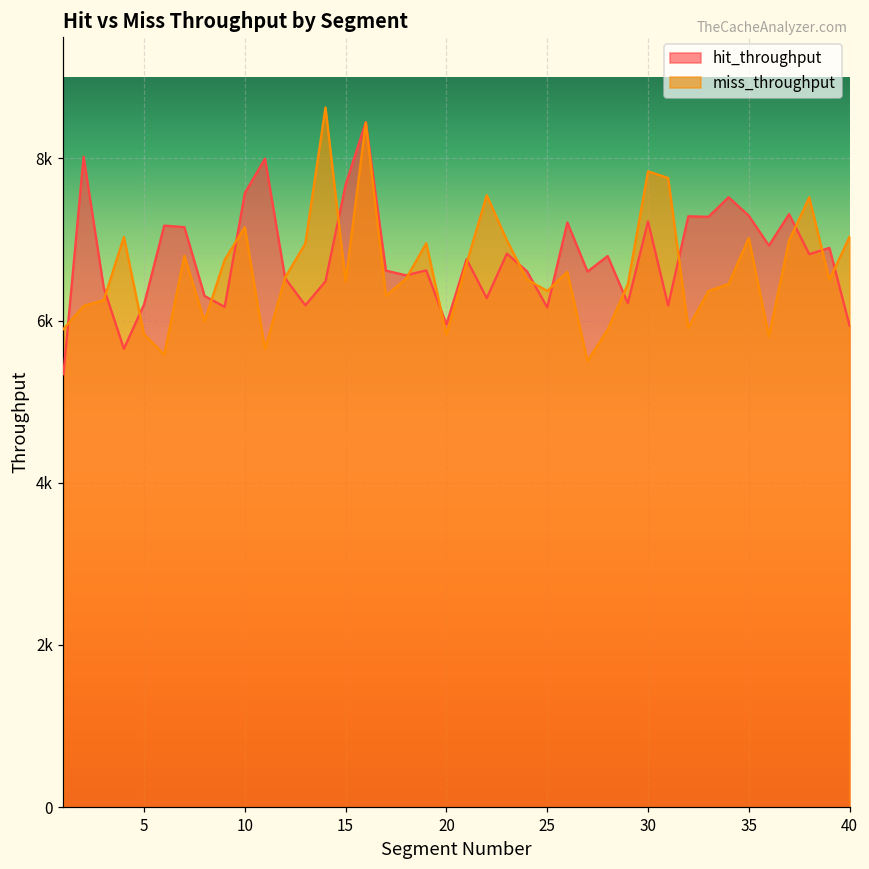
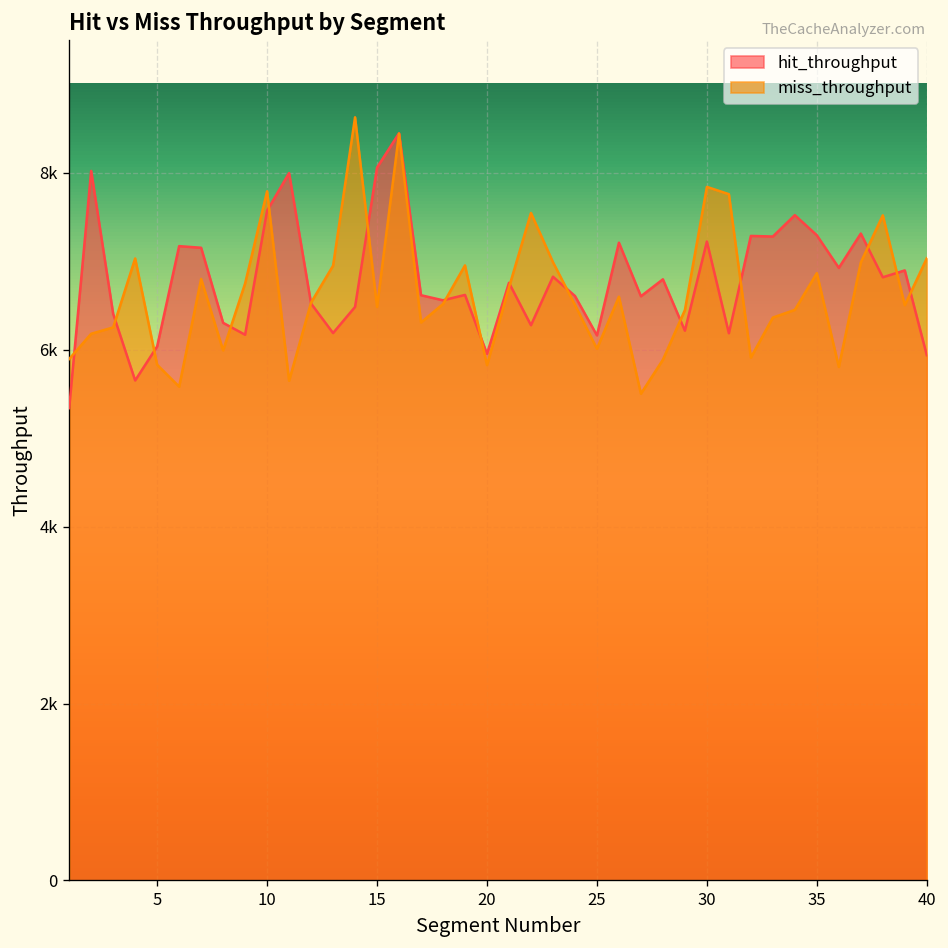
hit_throughput, 5: 6200 -> 6000
miss_throughput, 10: 7200 -> 7800
hit_throughput, 15: 7700 -> 8100
miss_throughput, 25: 6400 -> 6000
miss_throughput, 35: 7000 -> 6900
